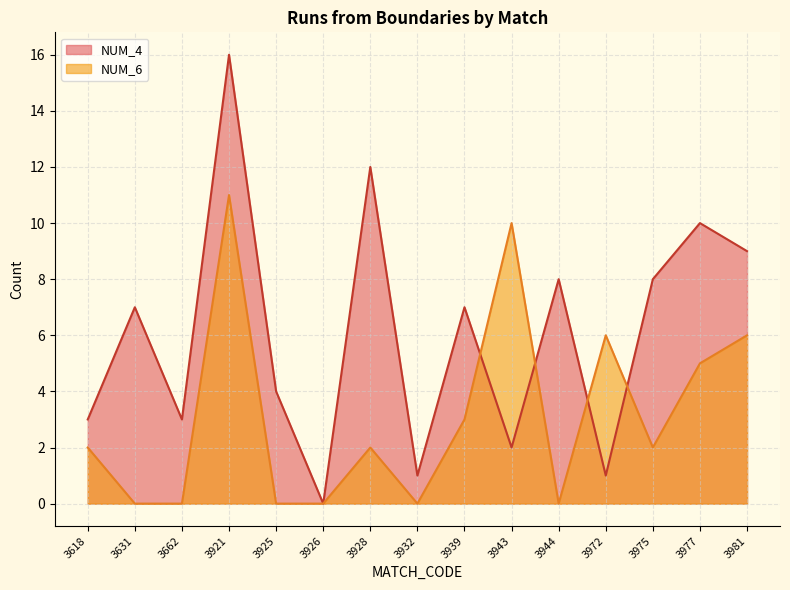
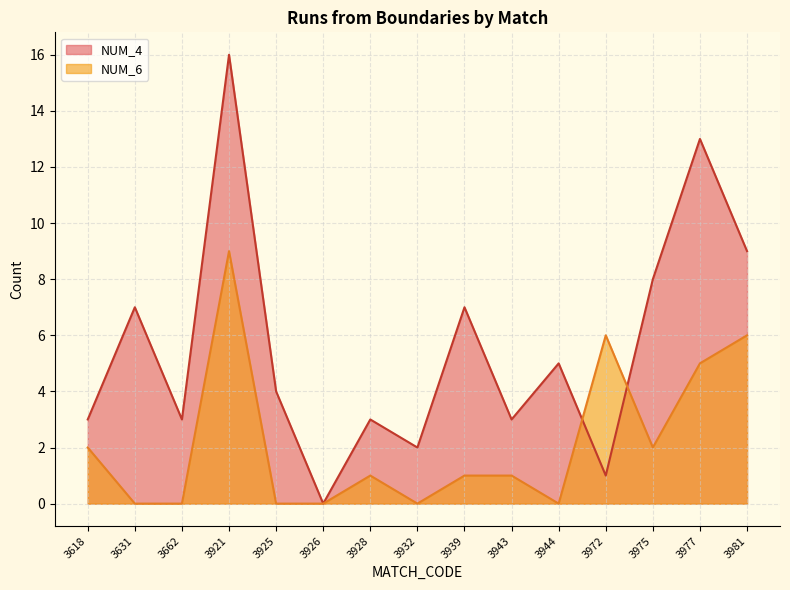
NUM_6, 3921: 11 -> 9
NUM_4, 3928: 12 -> 3
NUM_6, 3928: 2 -> 1
NUM_4, 3932: 1 -> 2
NUM_6, 3939: 3 -> 1
NUM_4, 3943: 2 -> 3
NUM_6, 3943: 10 -> 1
NUM_4, 3944: 8 -> 5
NUM_4, 3977: 10 -> 13
